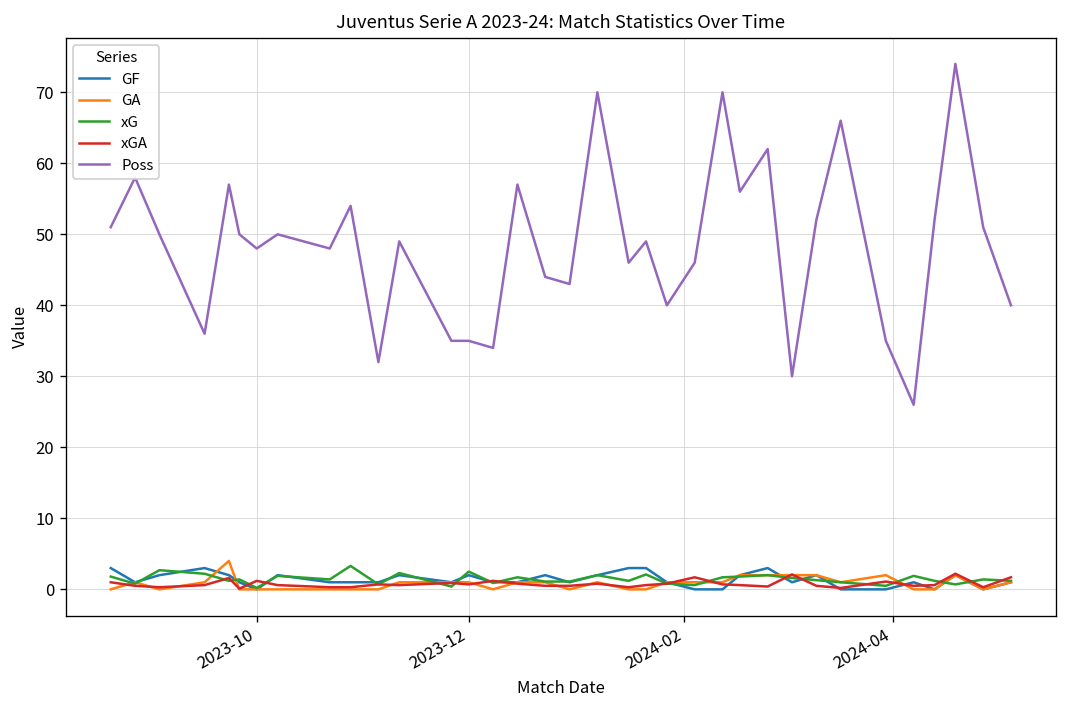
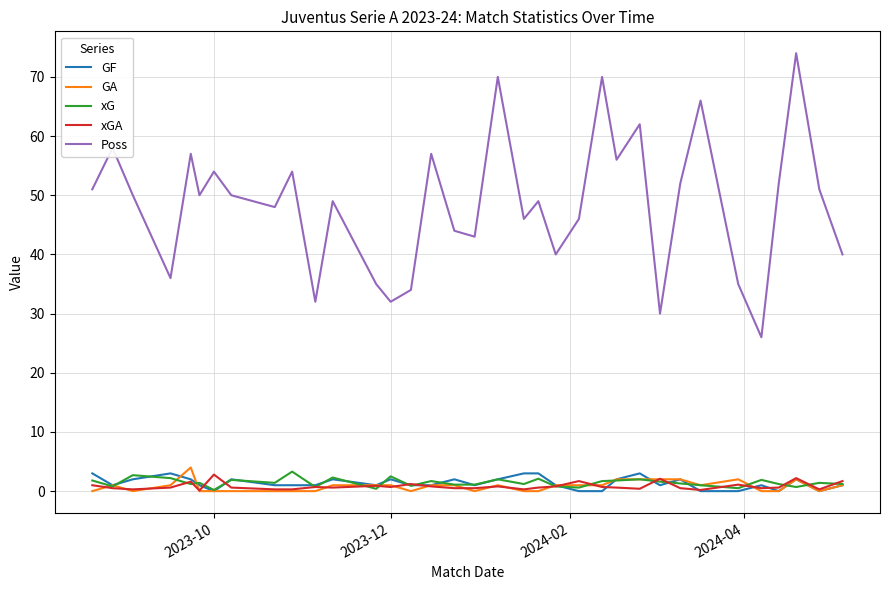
xGA, 2023-10: 1 -> 3
Poss, 2023-10: 48 -> 54
Poss, 2023-12: 35 -> 32
